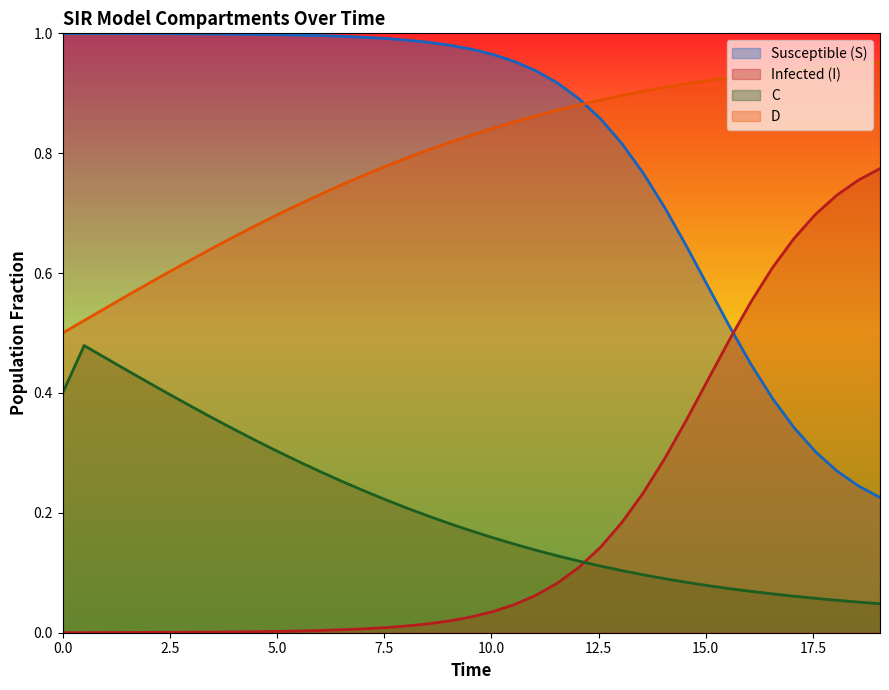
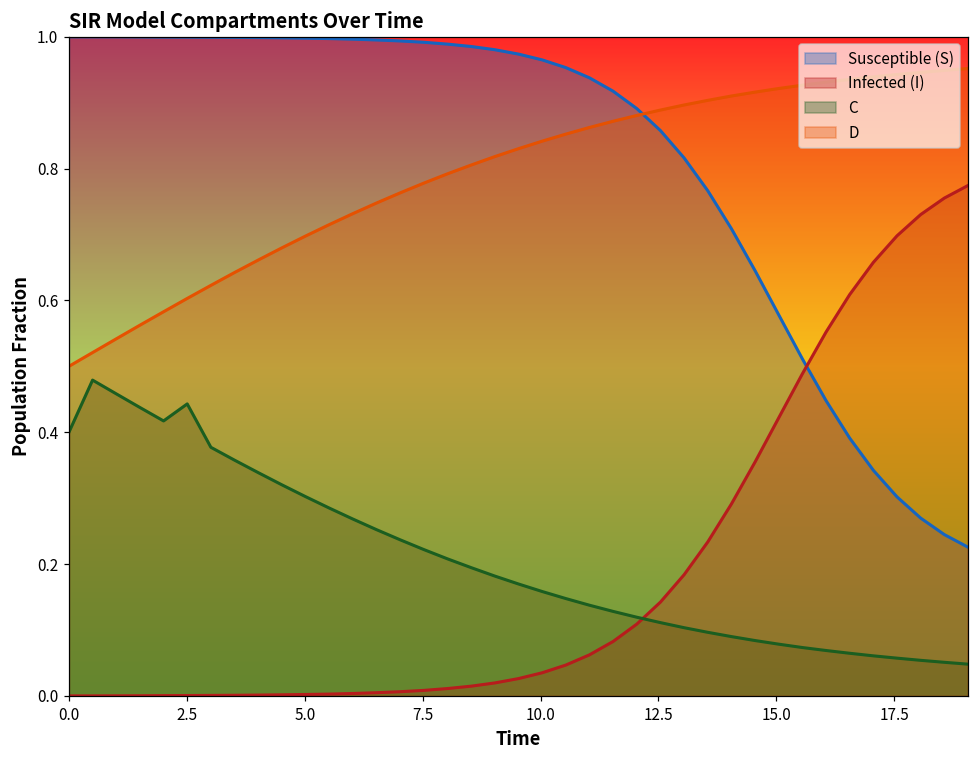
C, 2.5: 0.40 -> 0.44
